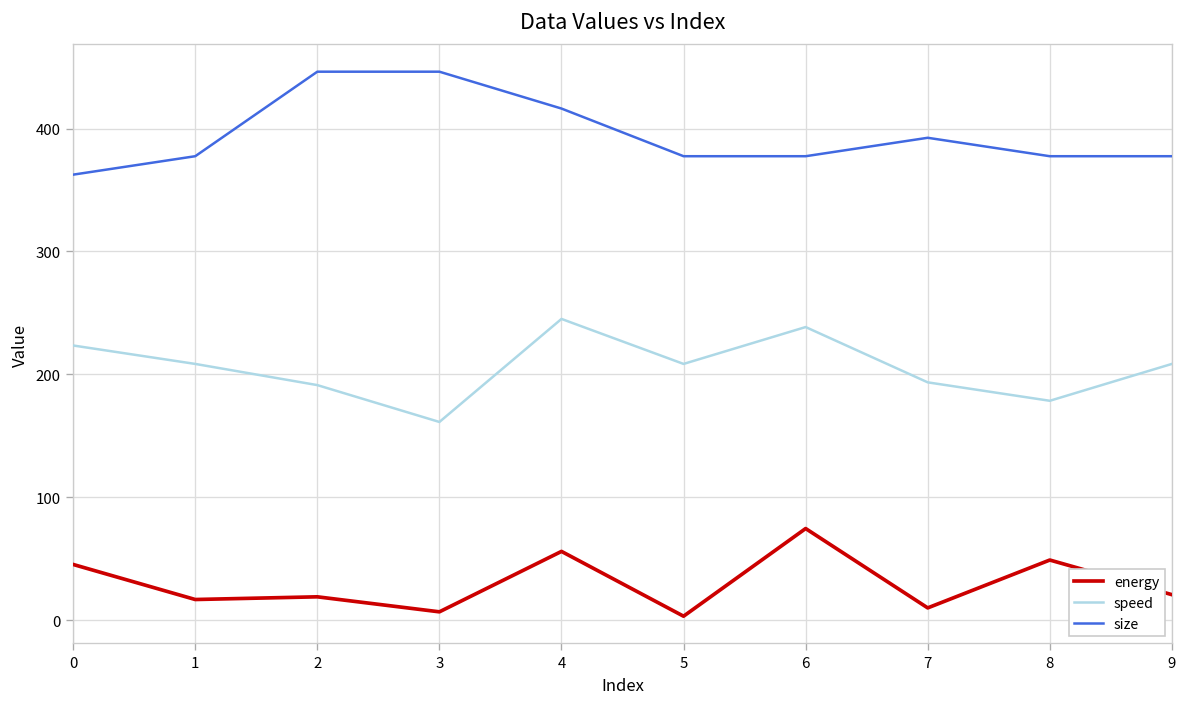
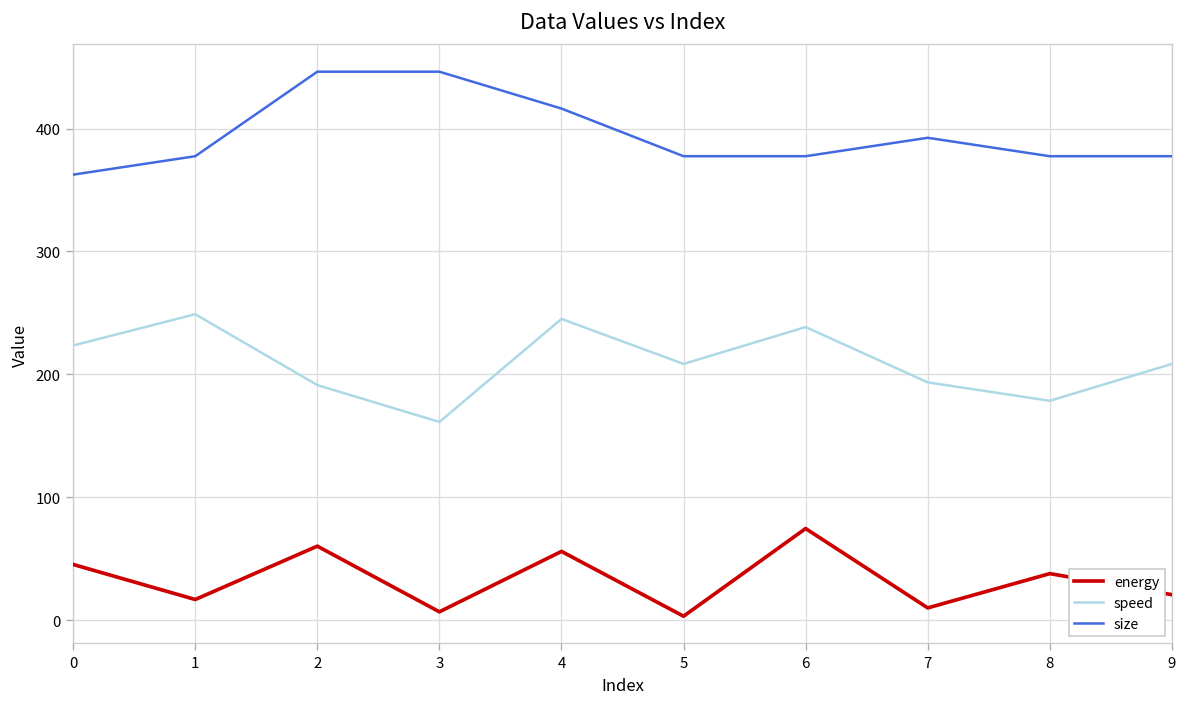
speed, 1: 208 -> 249
energy, 2: 19 -> 60
energy, 8: 49 -> 38
